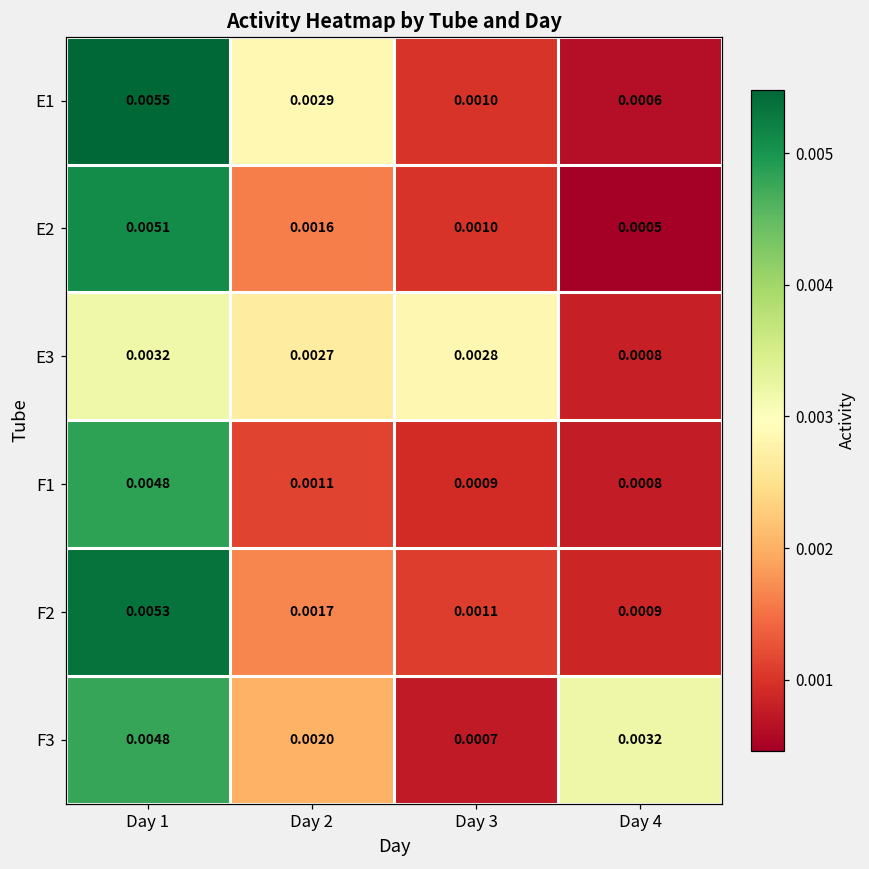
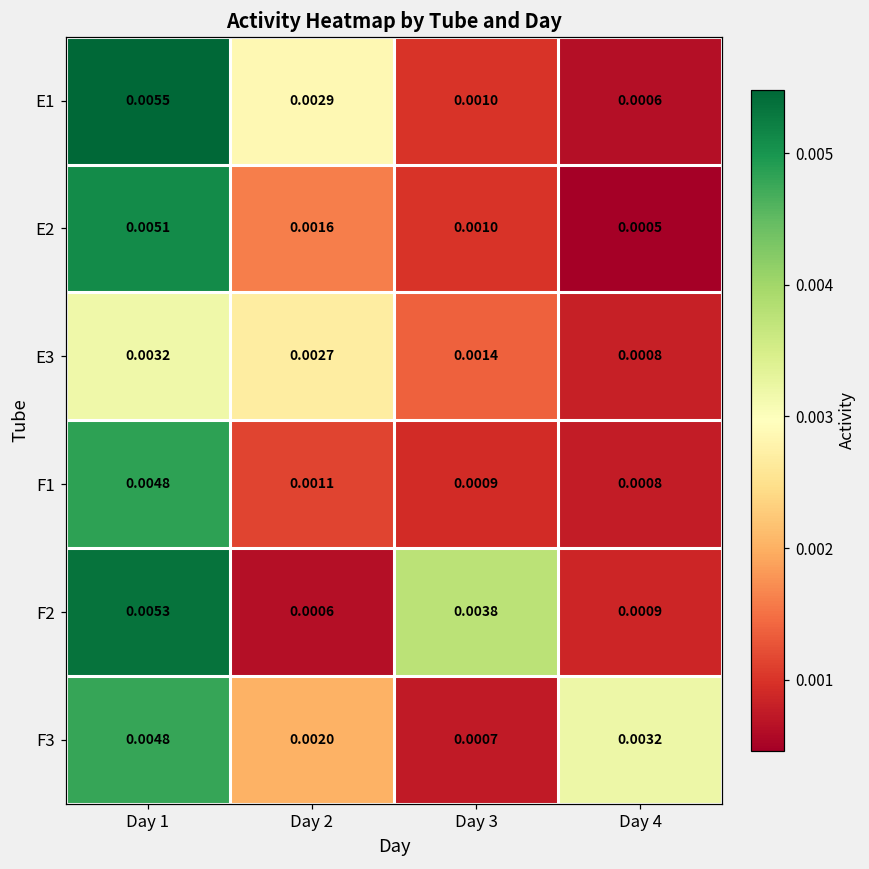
E3, Day 3: 0.0028 -> 0.0014
F2, Day 2: 0.0017 -> 0.0006
F2, Day 3: 0.0011 -> 0.0038
